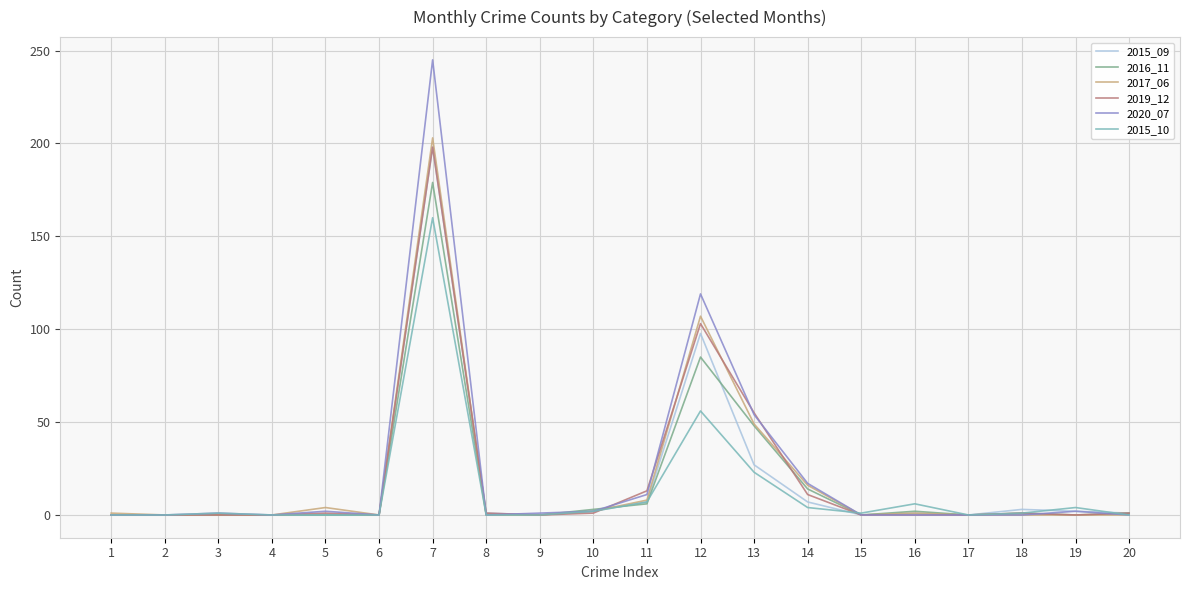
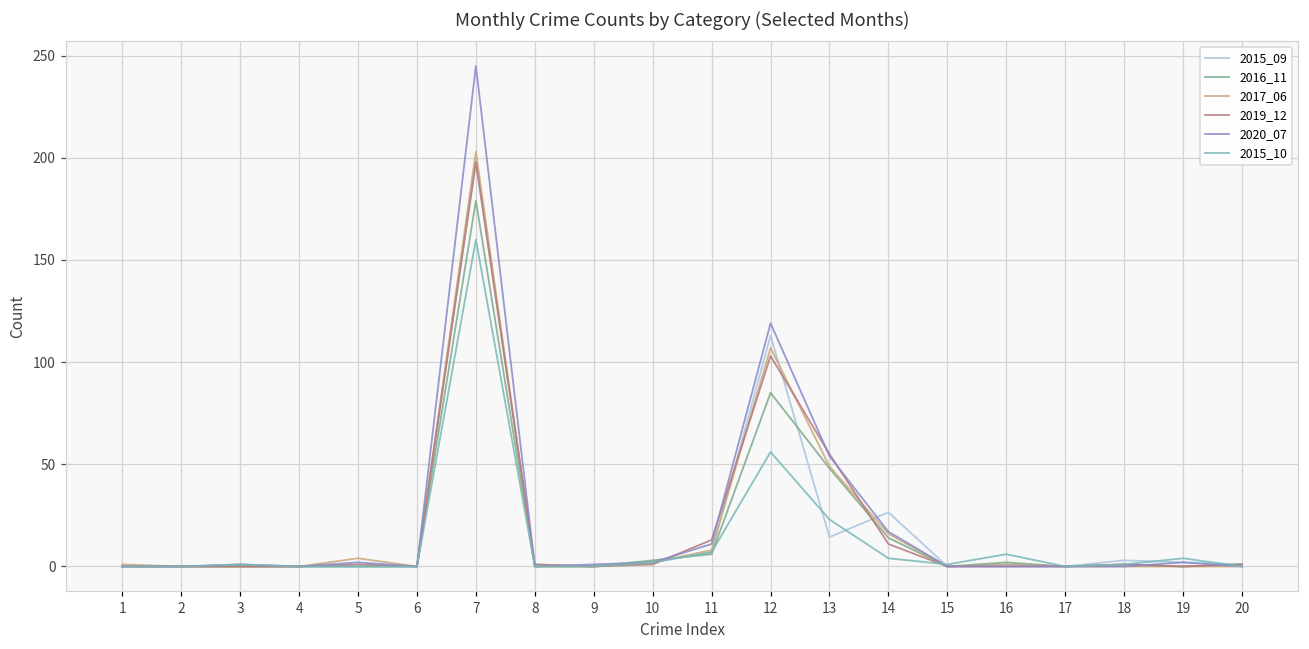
2015_09, 12: 98 -> 113
2015_09, 13: 27 -> 14
2015_09, 14: 7 -> 27
